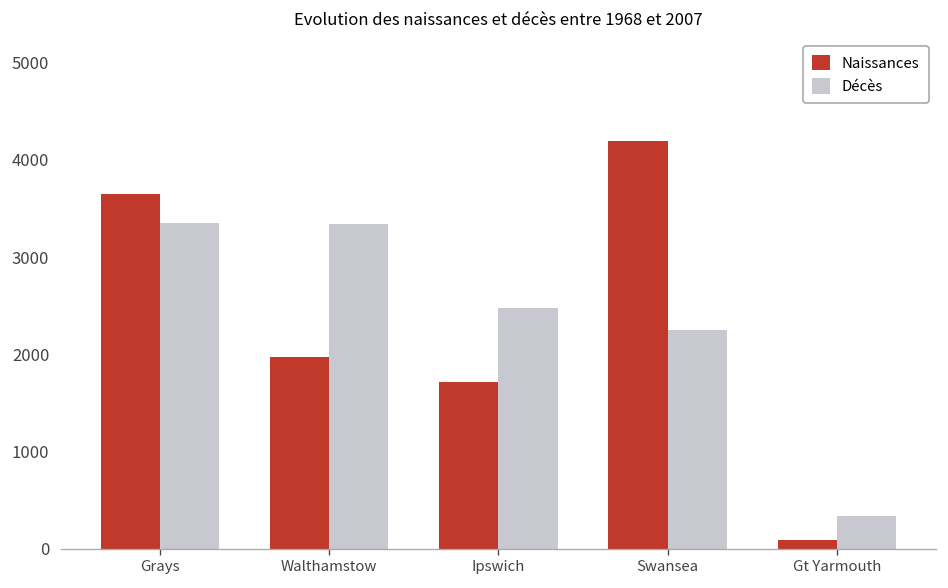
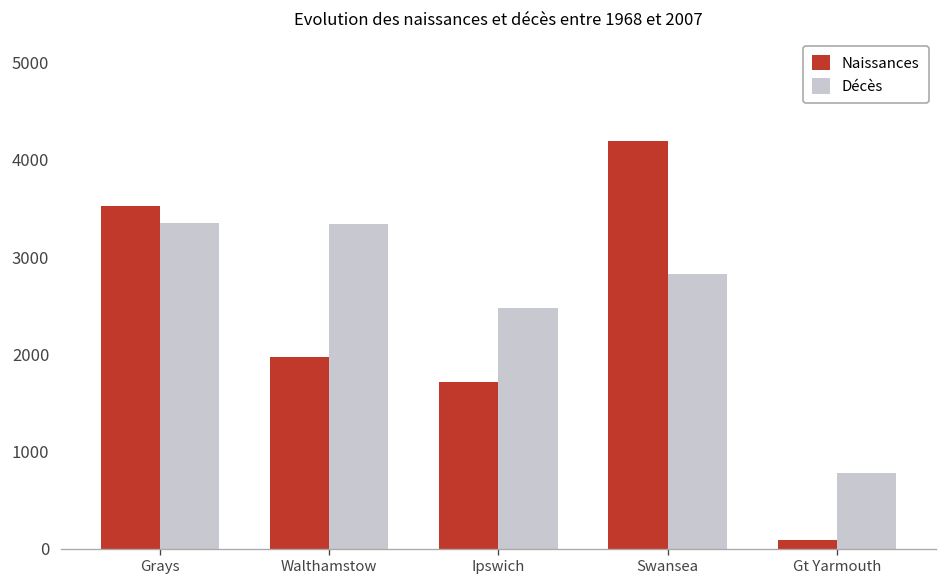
Naissances, Grays: 3700 -> 3500
Décès, Swansea: 2300 -> 2800
Décès, Gt Yarmouth: 300 -> 800
